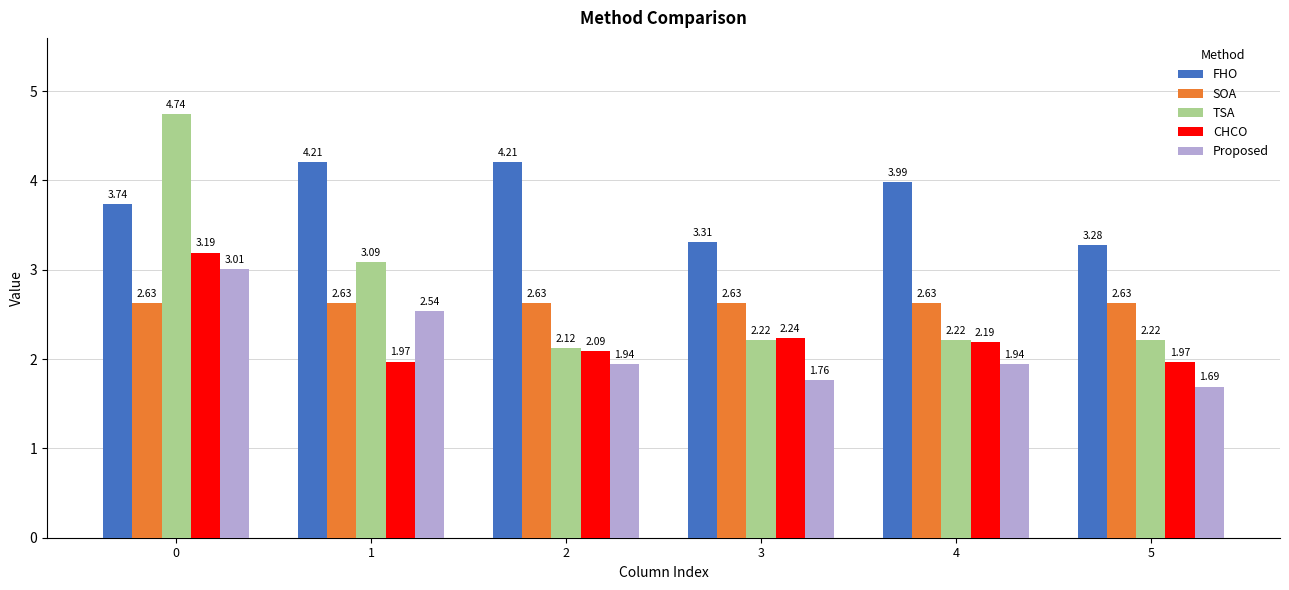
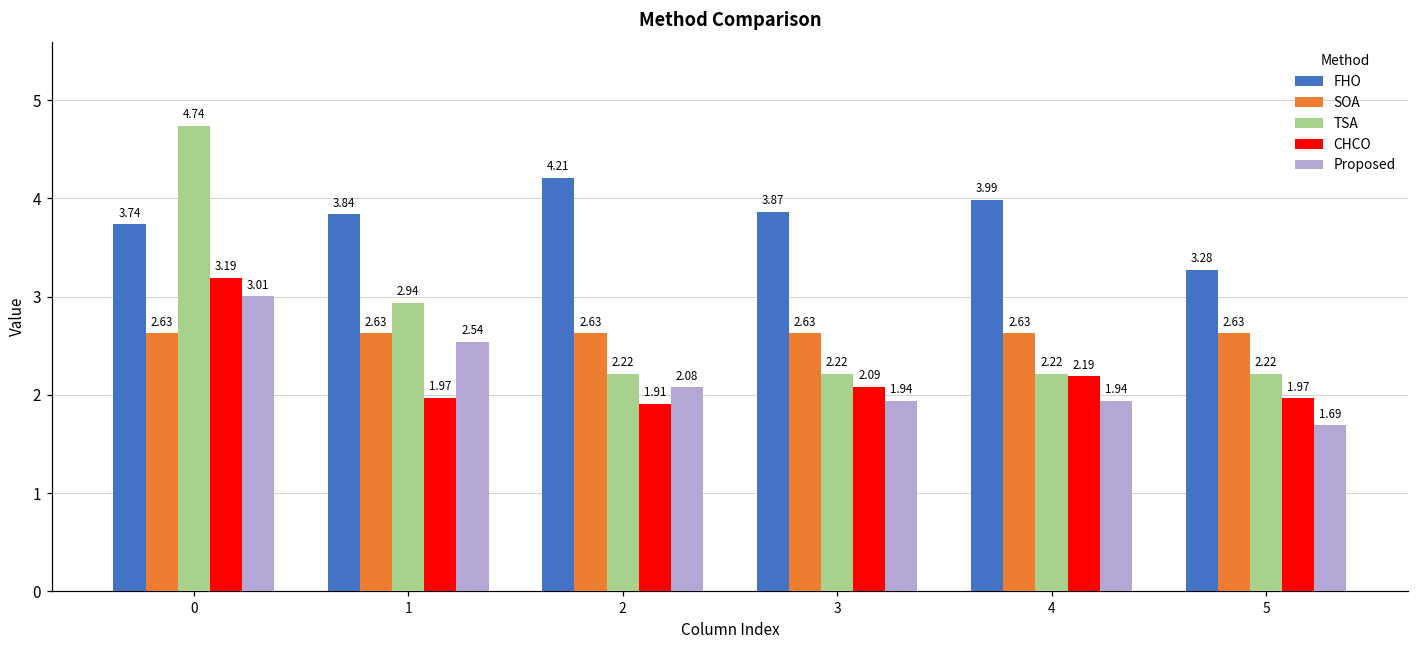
FHO, 1: 4.21 -> 3.84
TSA, 1: 3.09 -> 2.94
TSA, 2: 2.12 -> 2.22
CHCO, 2: 2.09 -> 1.91
Proposed, 2: 1.94 -> 2.08
FHO, 3: 3.31 -> 3.87
CHCO, 3: 2.24 -> 2.09
Proposed, 3: 1.76 -> 1.94
